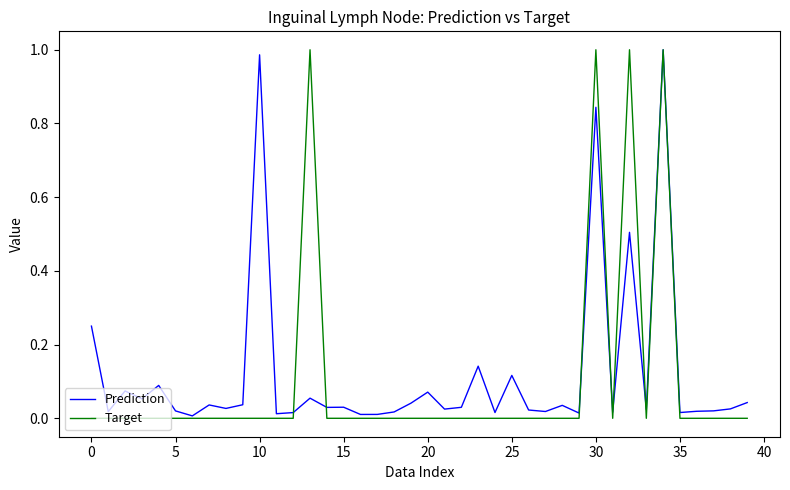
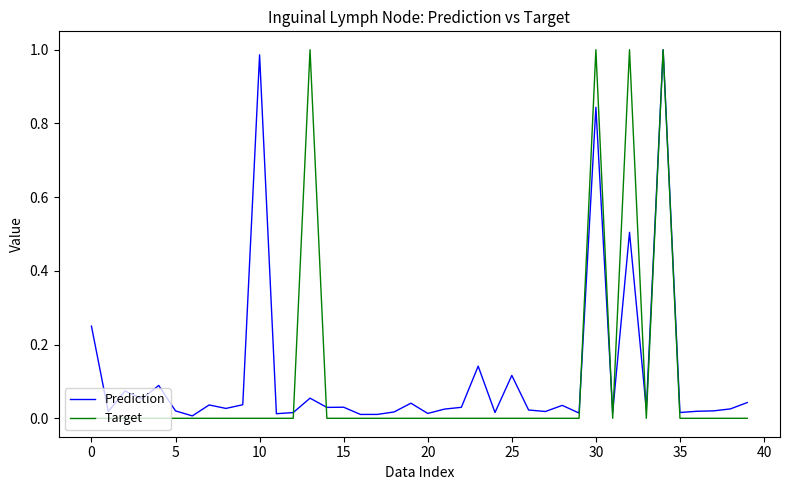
Prediction, 20: 0.07 -> 0.01
